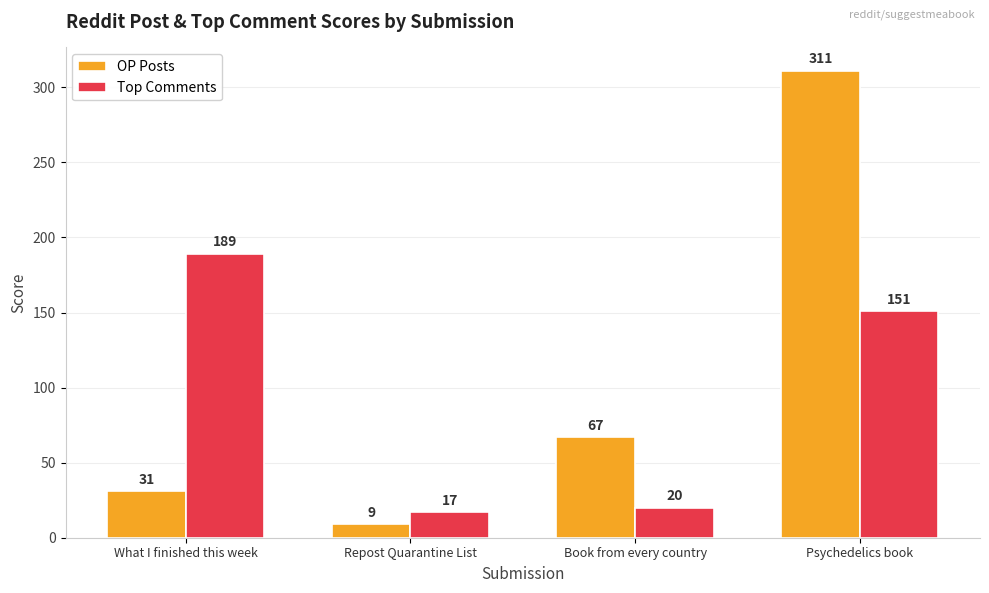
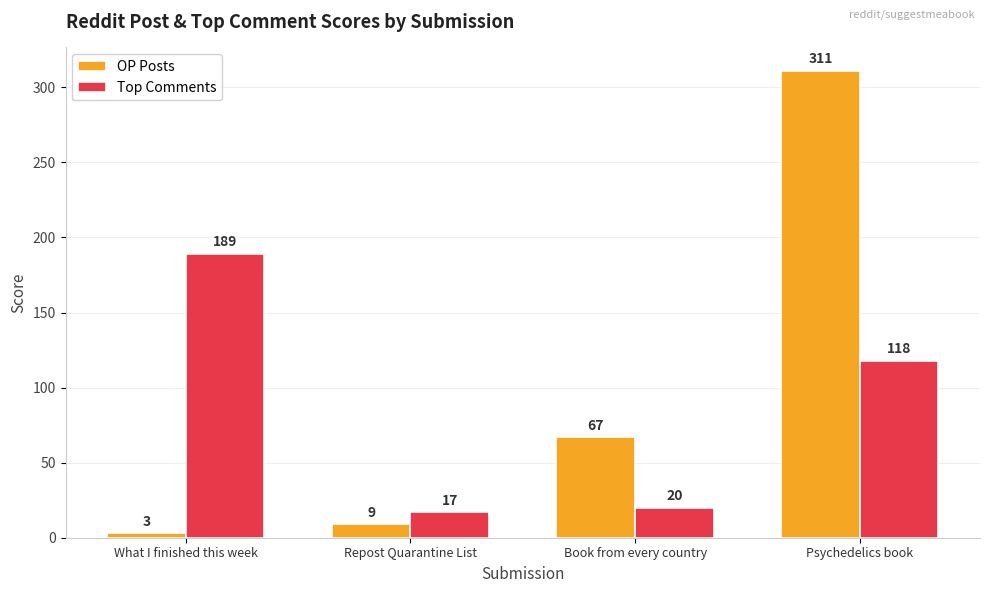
OP Posts, What I finished this week: 31 -> 3
Top Comments, Psychedelics book: 151 -> 118
